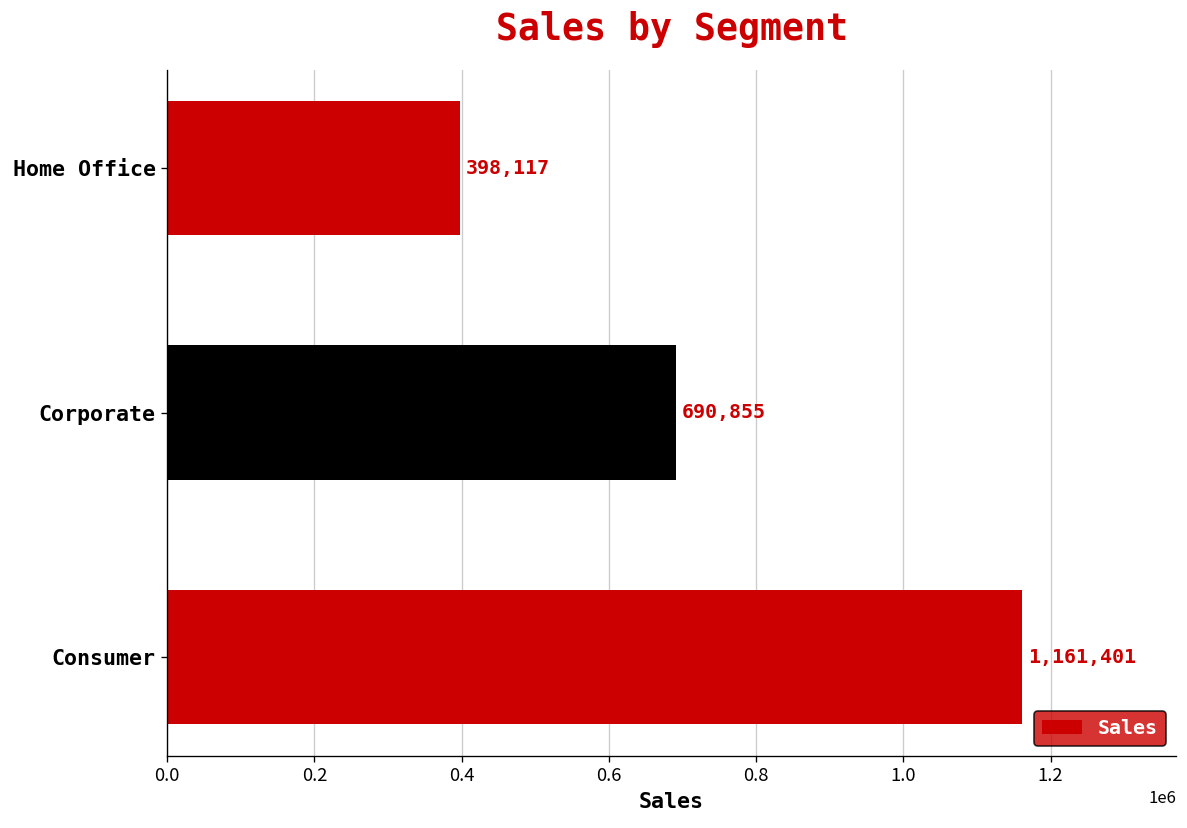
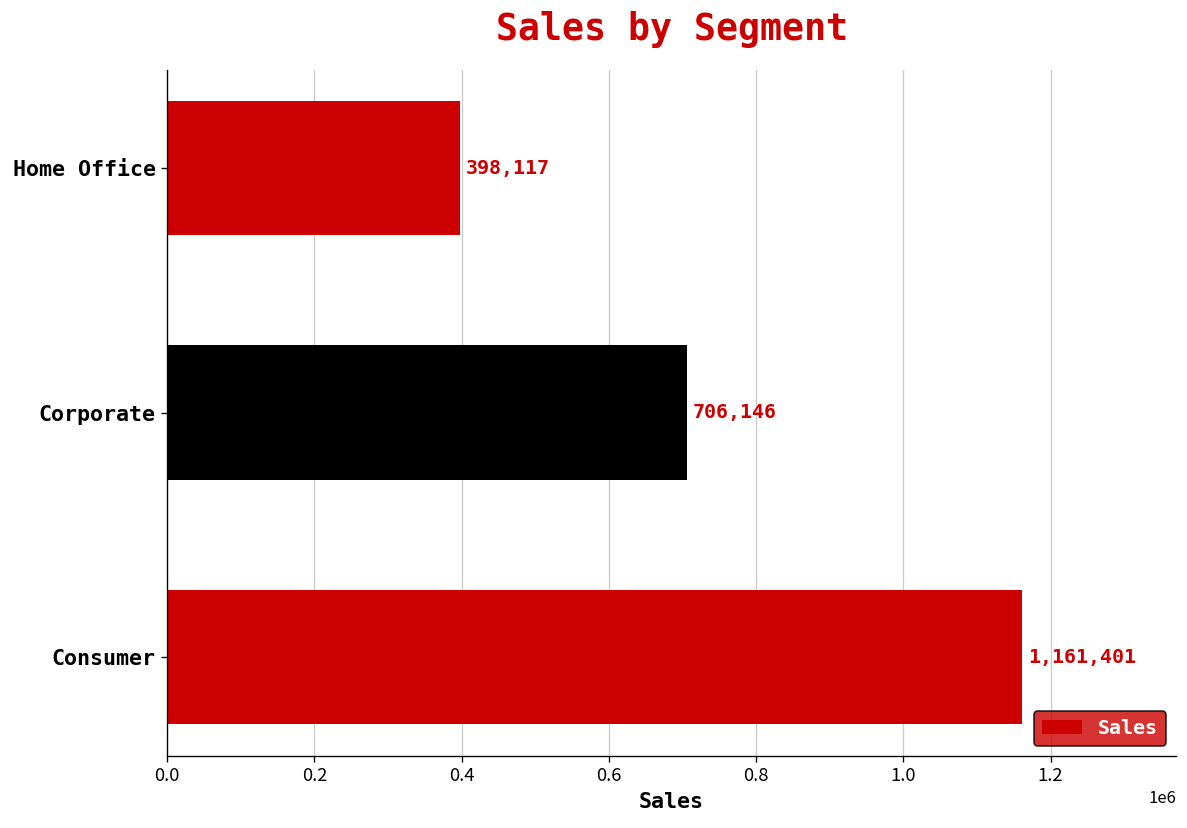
Corporate: 690,855 -> 706,146
